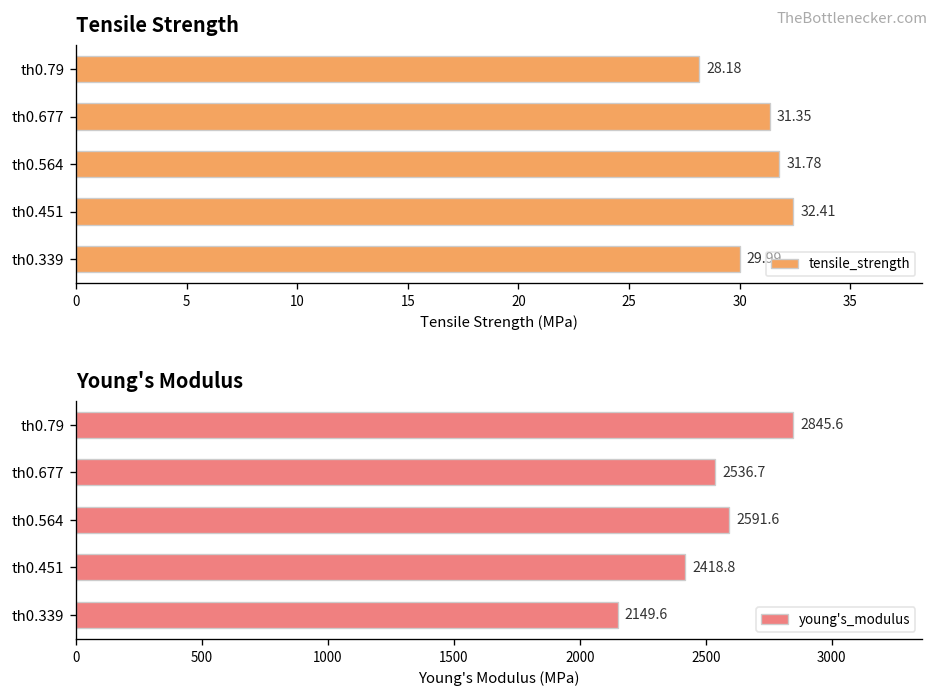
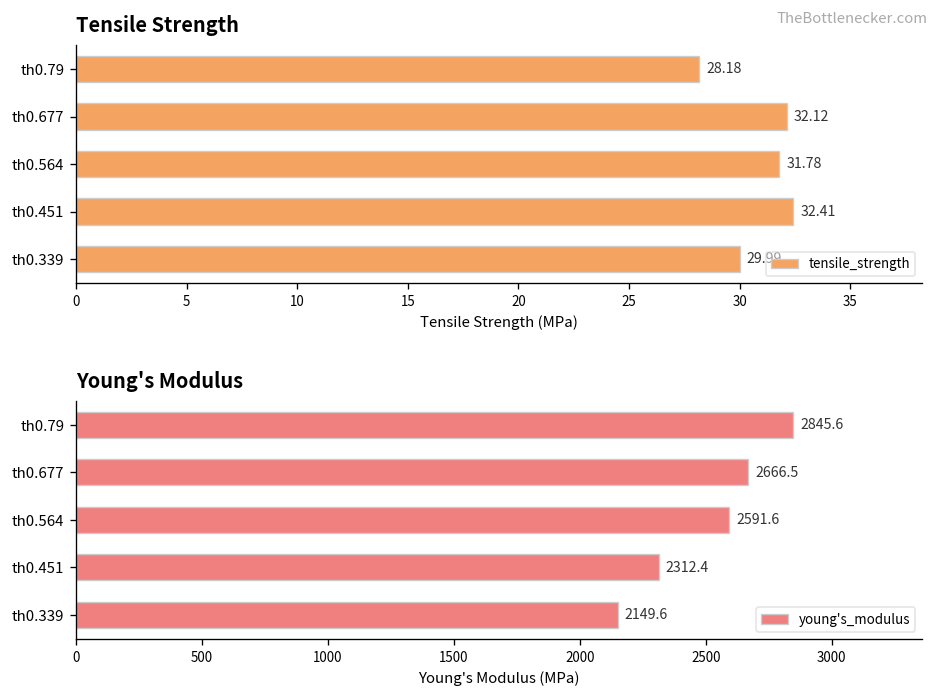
Tensile Strength, th0.677: 31.35 -> 32.12
Young's Modulus, th0.677: 2536.7 -> 2666.5
Young's Modulus, th0.451: 2418.8 -> 2312.4
